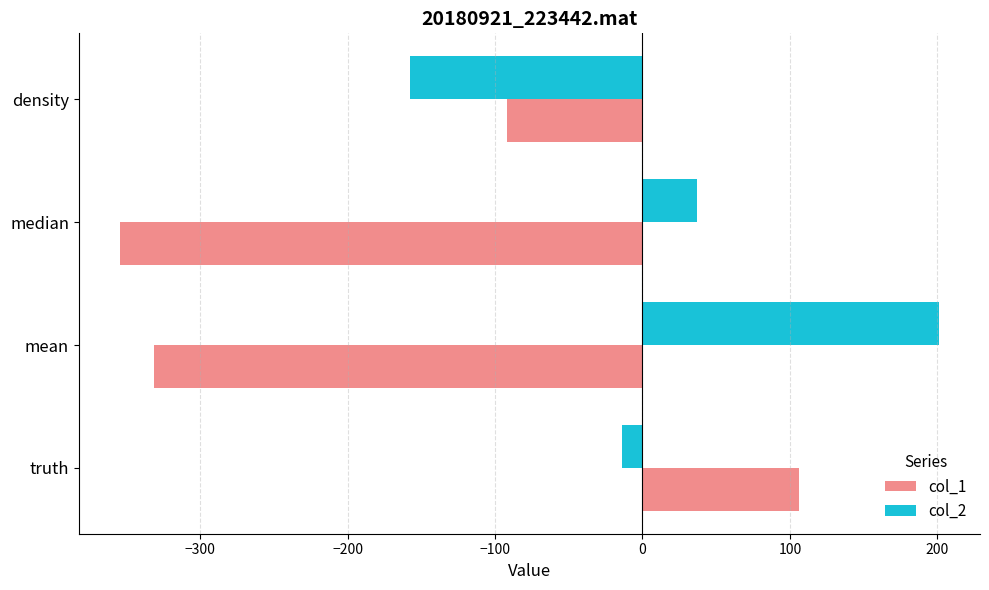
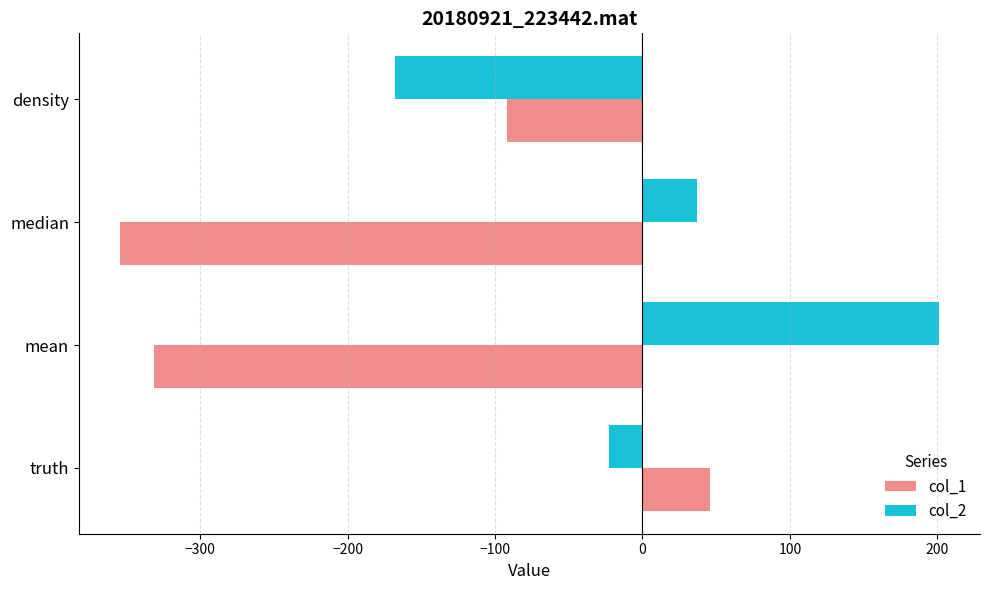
col_2, density: -158 -> -168
col_2, truth: -14 -> -23
col_1, truth: 106 -> 46
